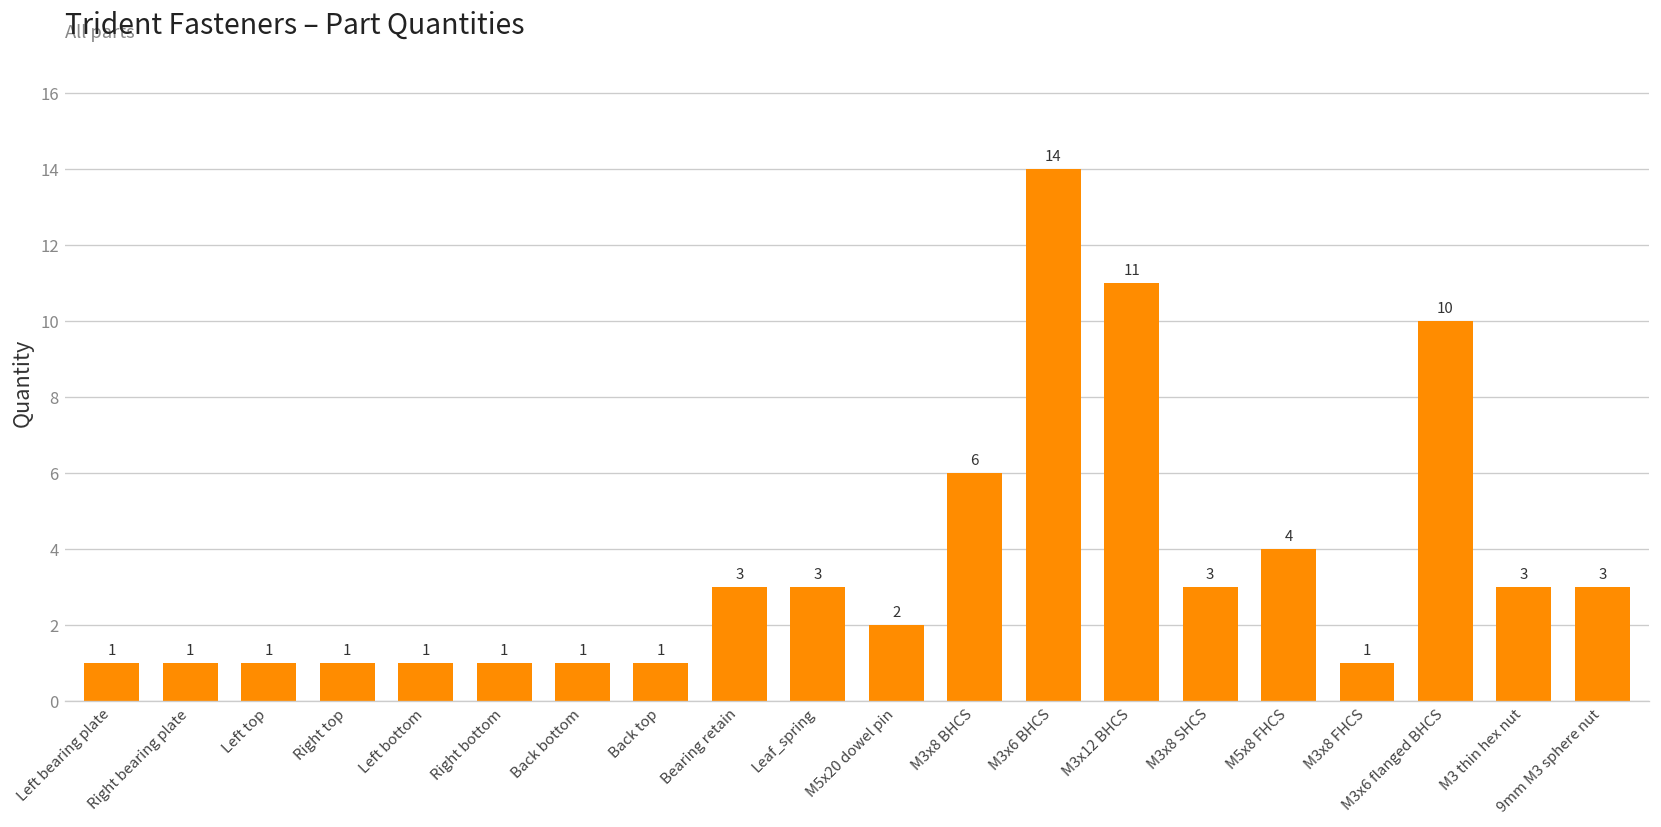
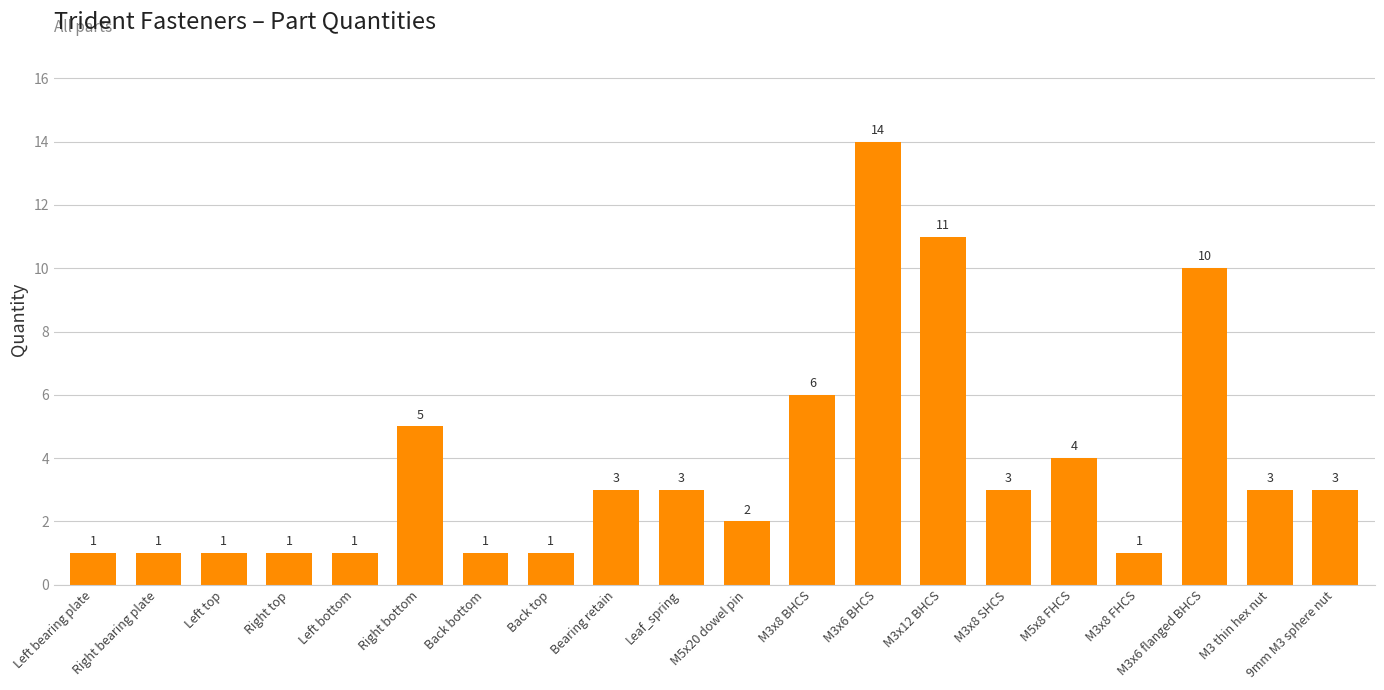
Right bottom: 1 -> 5
